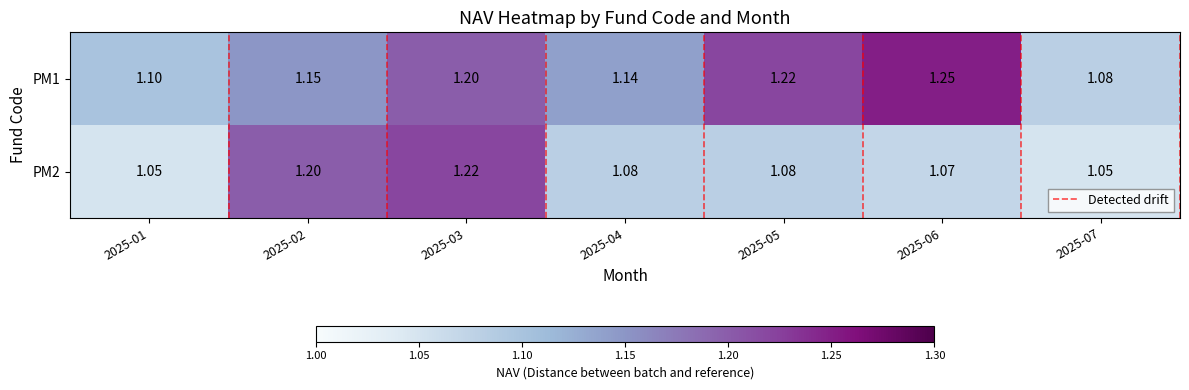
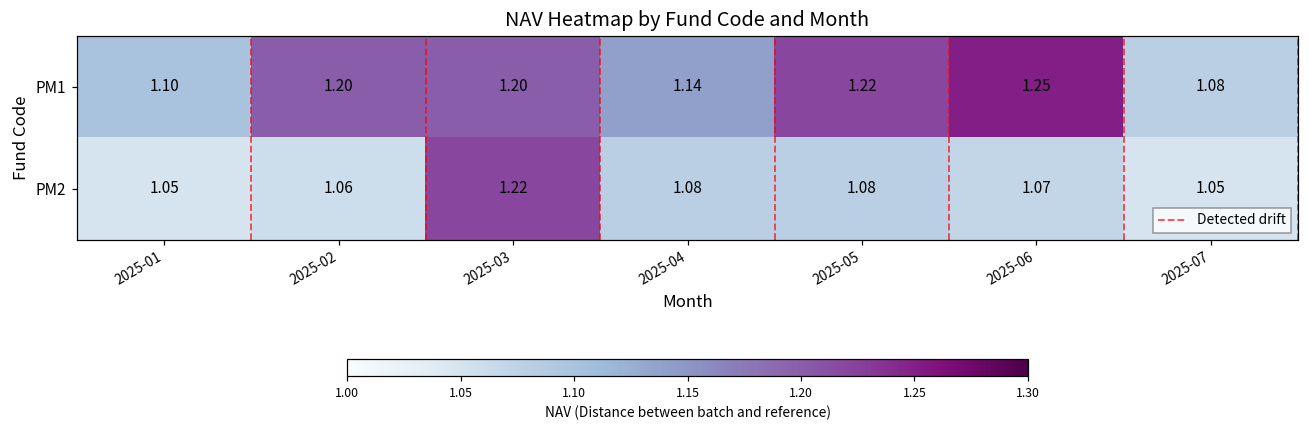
PM1, 2025-02: 1.15 -> 1.20
PM2, 2025-02: 1.20 -> 1.06
